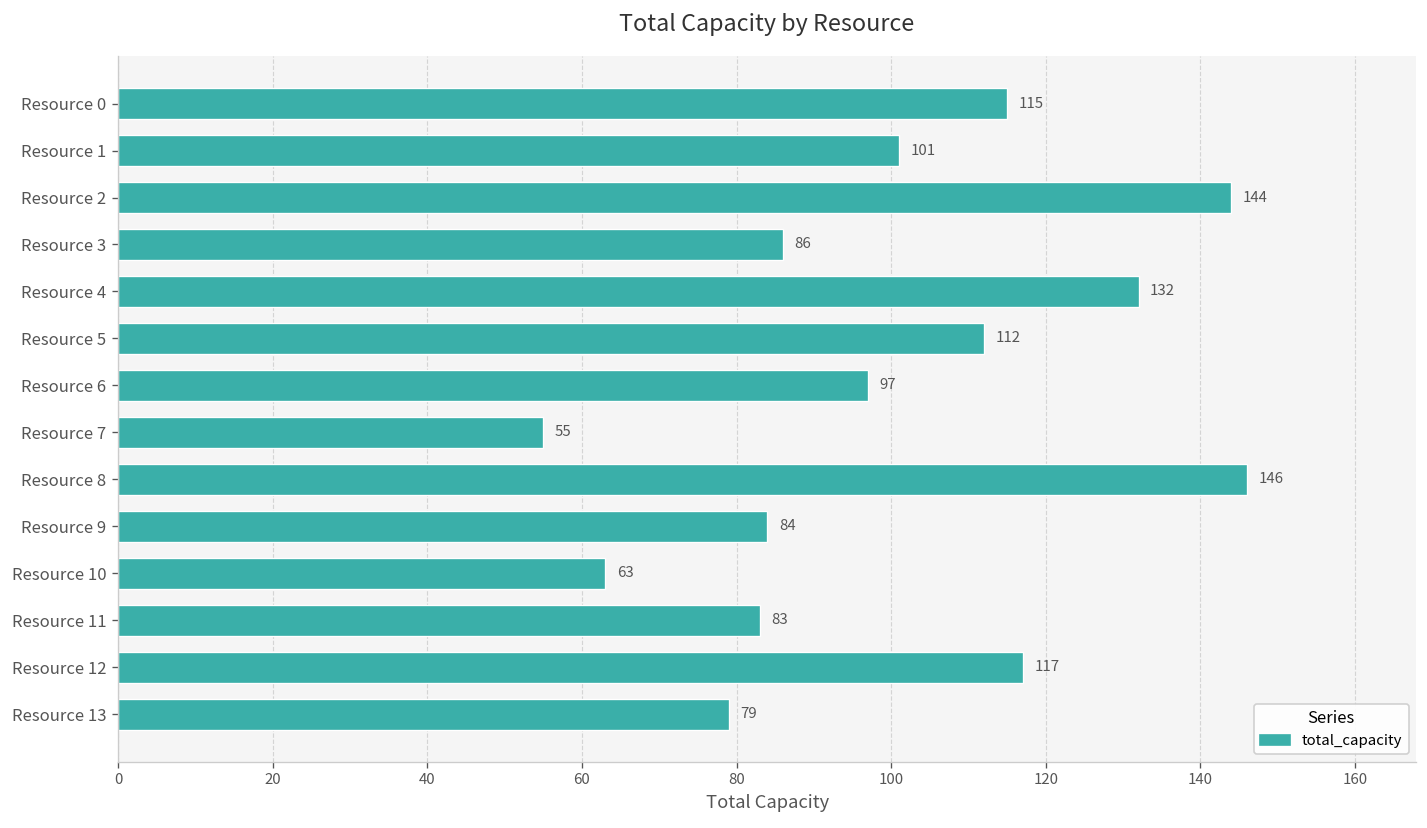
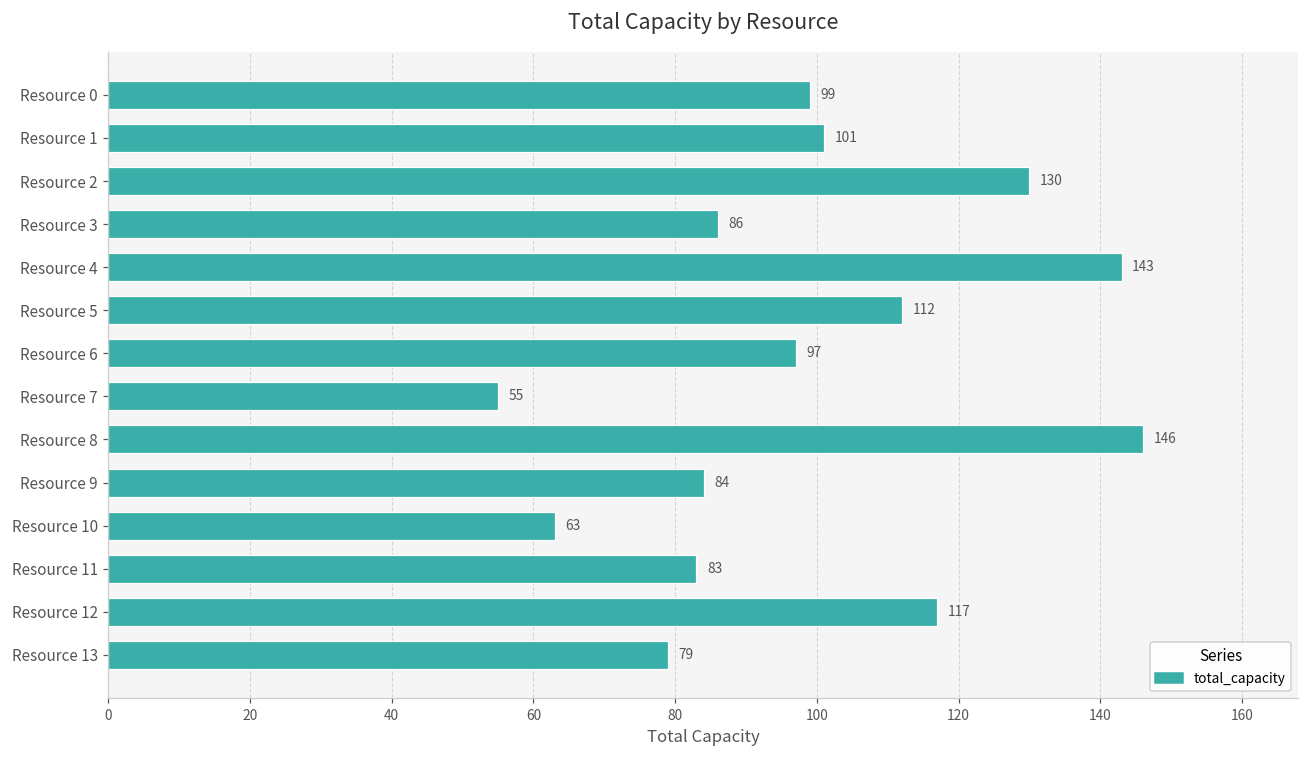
Resource 0: 115 -> 99
Resource 2: 144 -> 130
Resource 4: 132 -> 143
